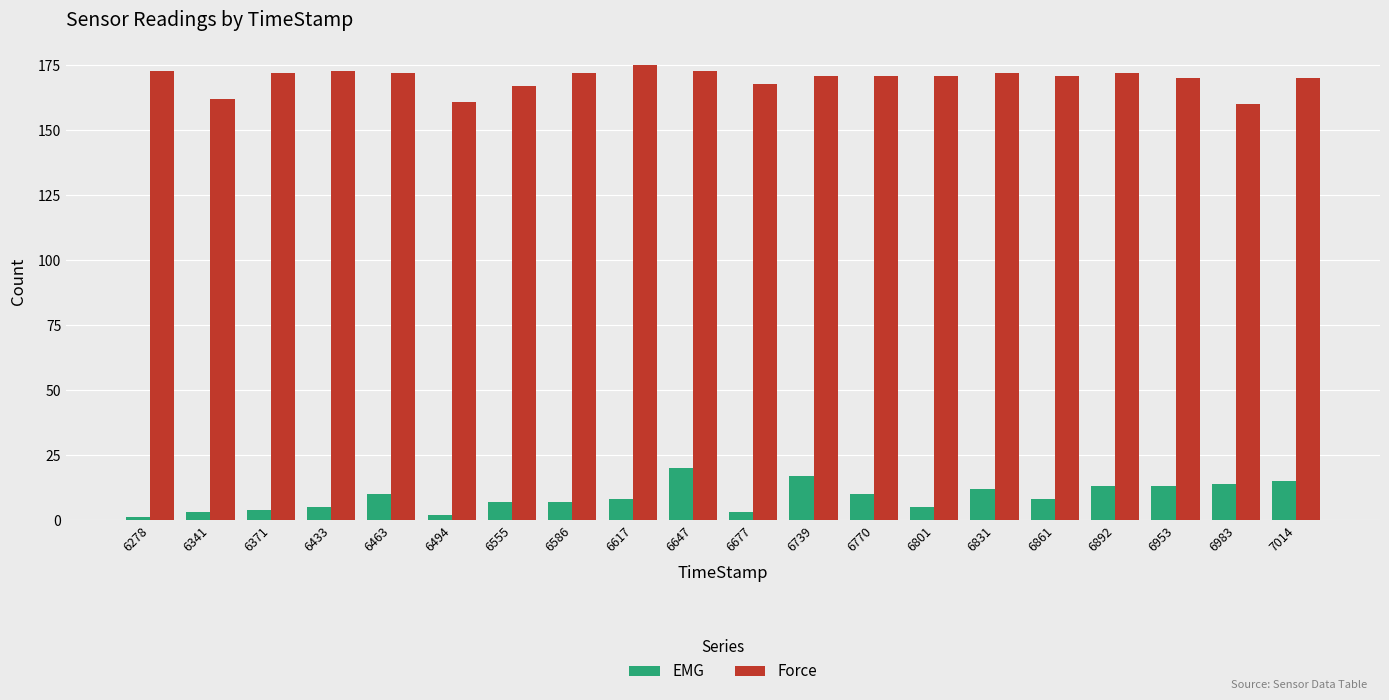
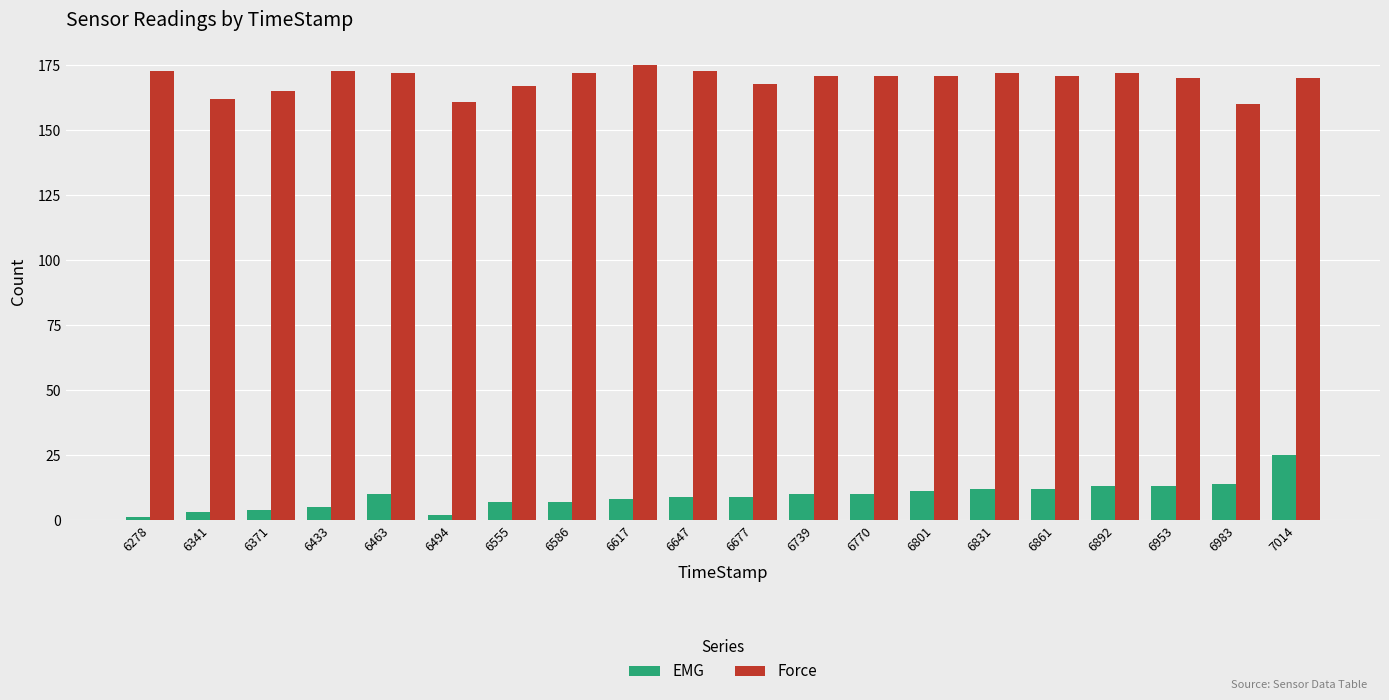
Force, 6371: 172 -> 165
EMG, 6647: 20 -> 9
EMG, 6677: 3 -> 9
EMG, 6739: 17 -> 10
EMG, 6801: 5 -> 11
EMG, 6861: 8 -> 12
EMG, 7014: 15 -> 25
